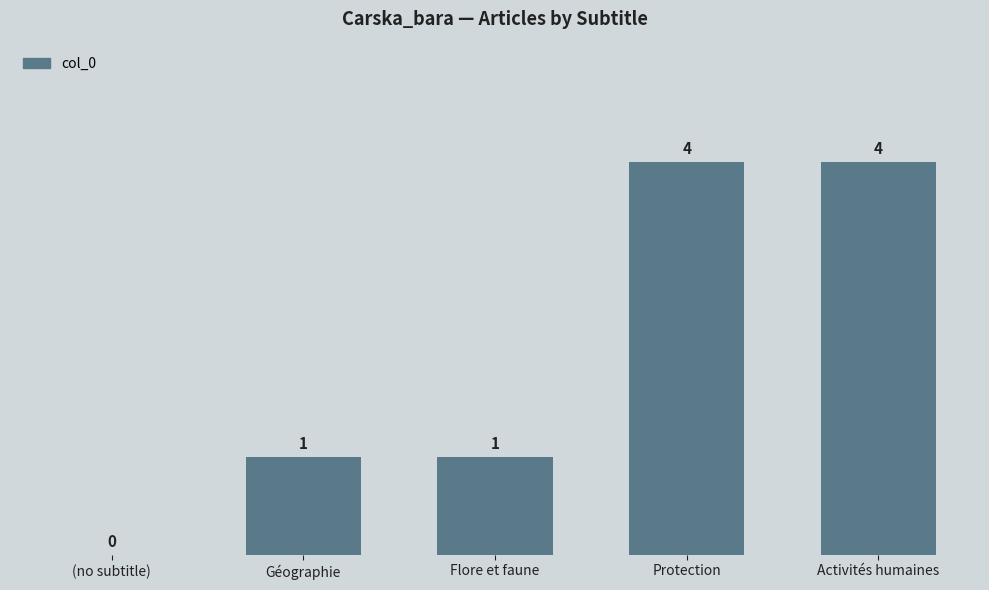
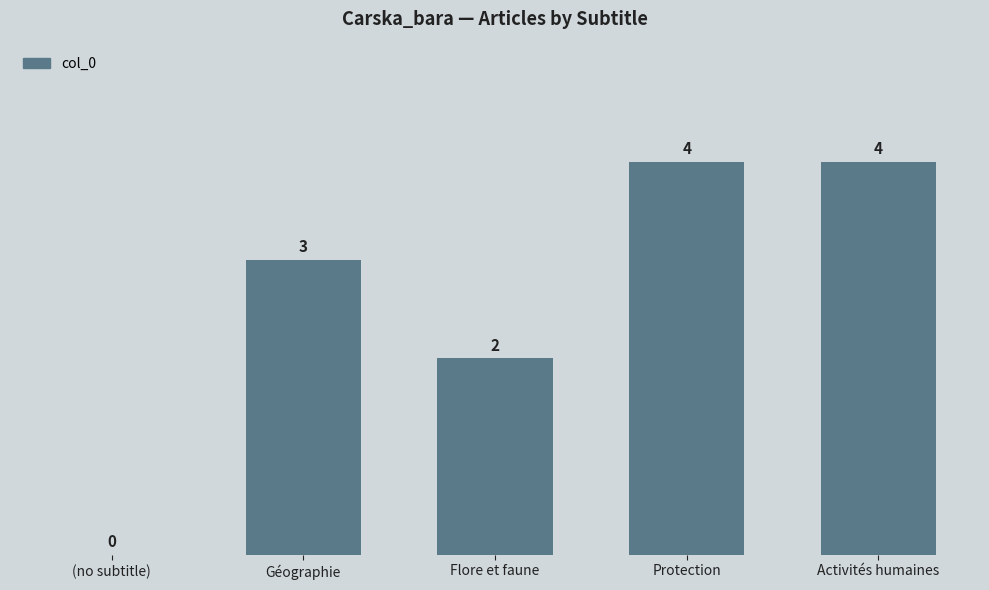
Géographie: 1 -> 3
Flore et faune: 1 -> 2
